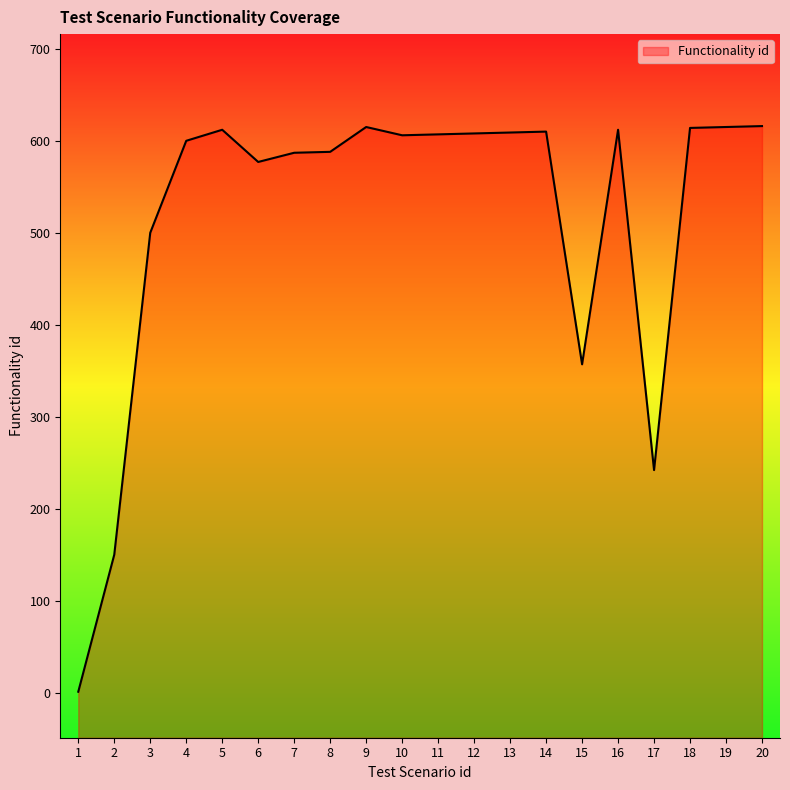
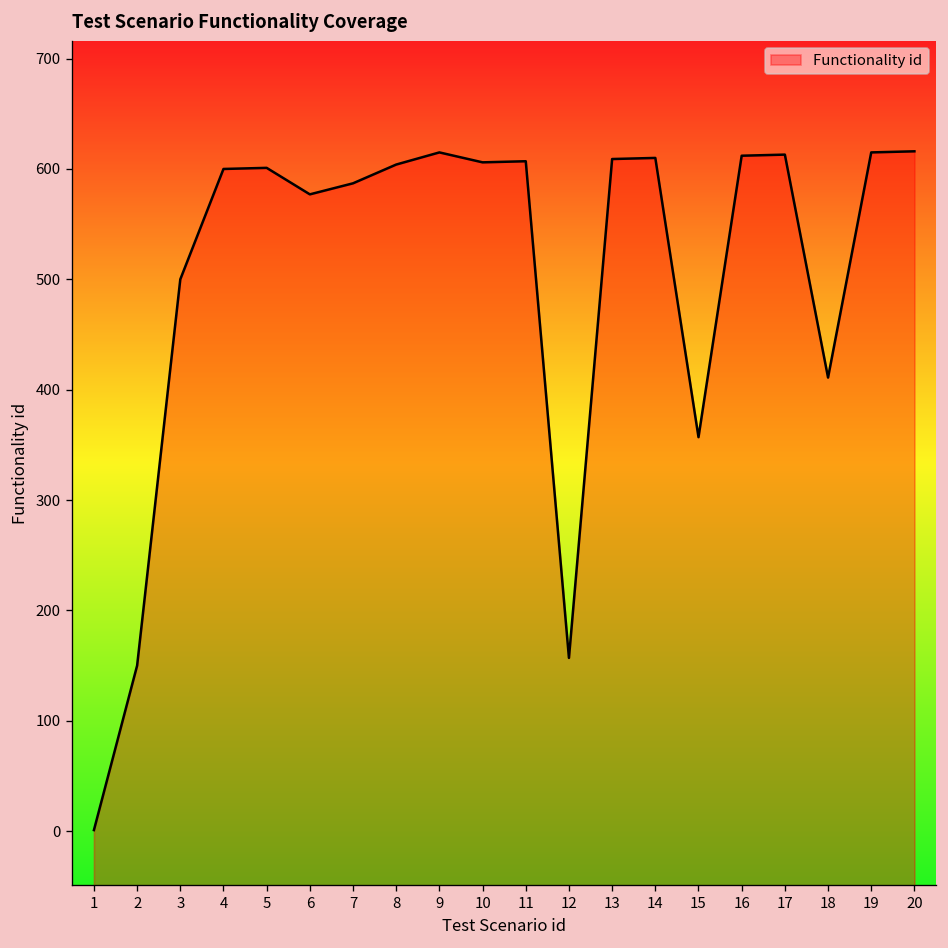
5: 610 -> 600
8: 590 -> 600
12: 610 -> 160
17: 240 -> 610
18: 610 -> 410
